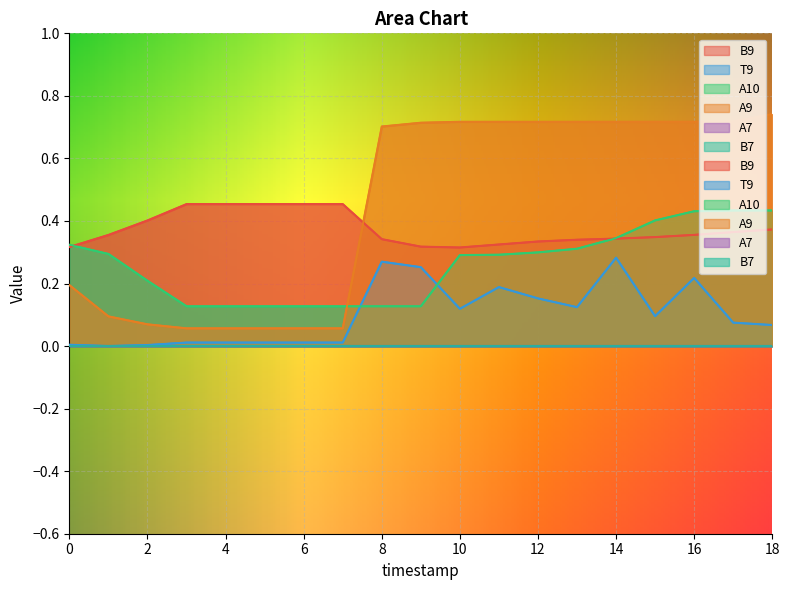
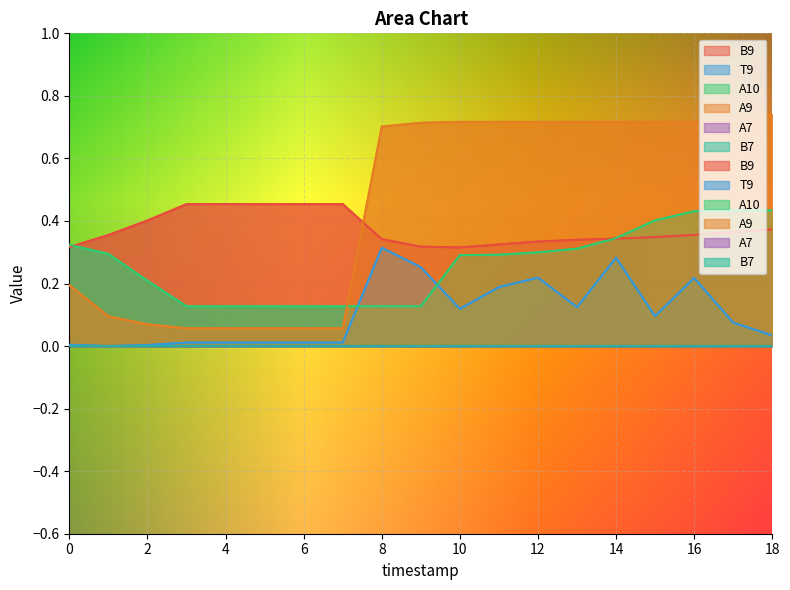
T9, 8: 0.27 -> 0.31
T9, 12: 0.15 -> 0.22
T9, 18: 0.07 -> 0.03
